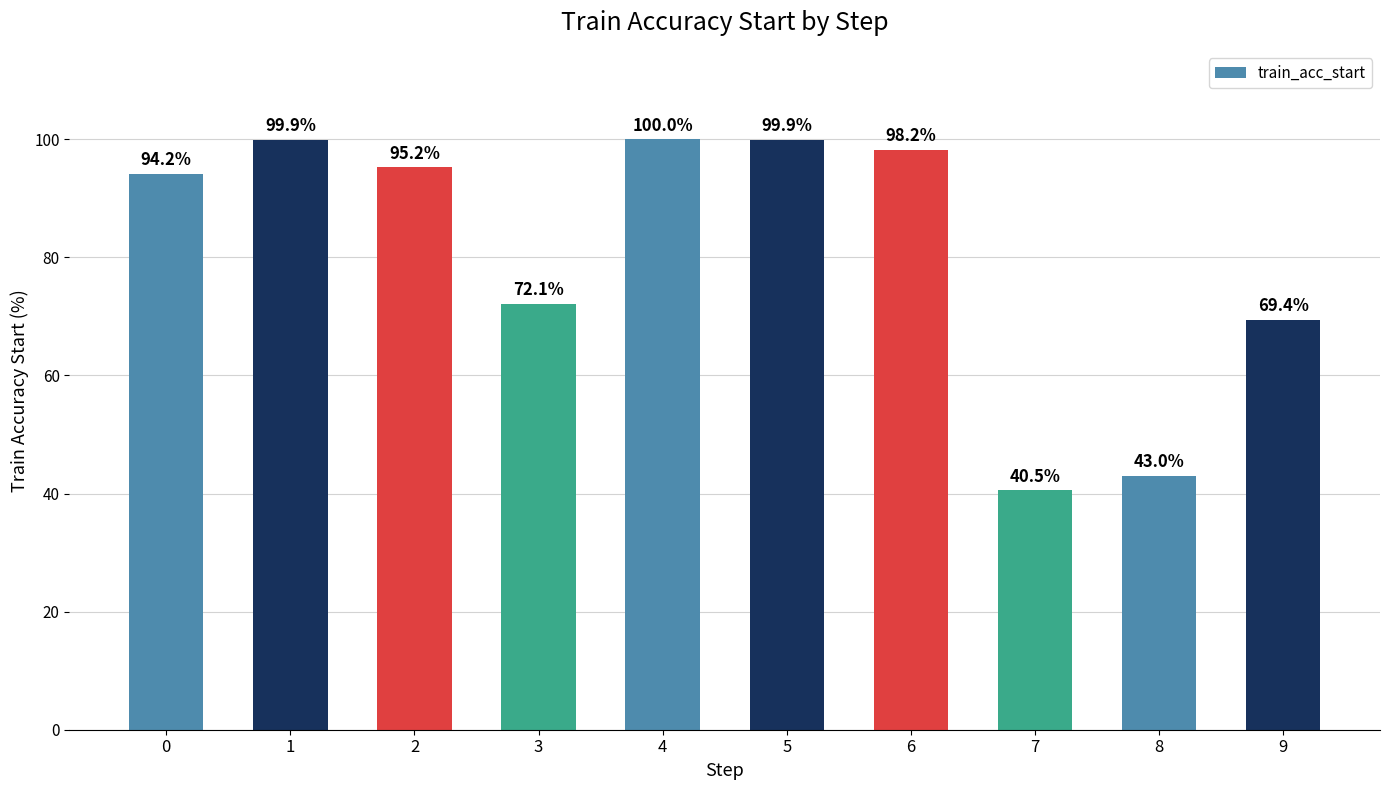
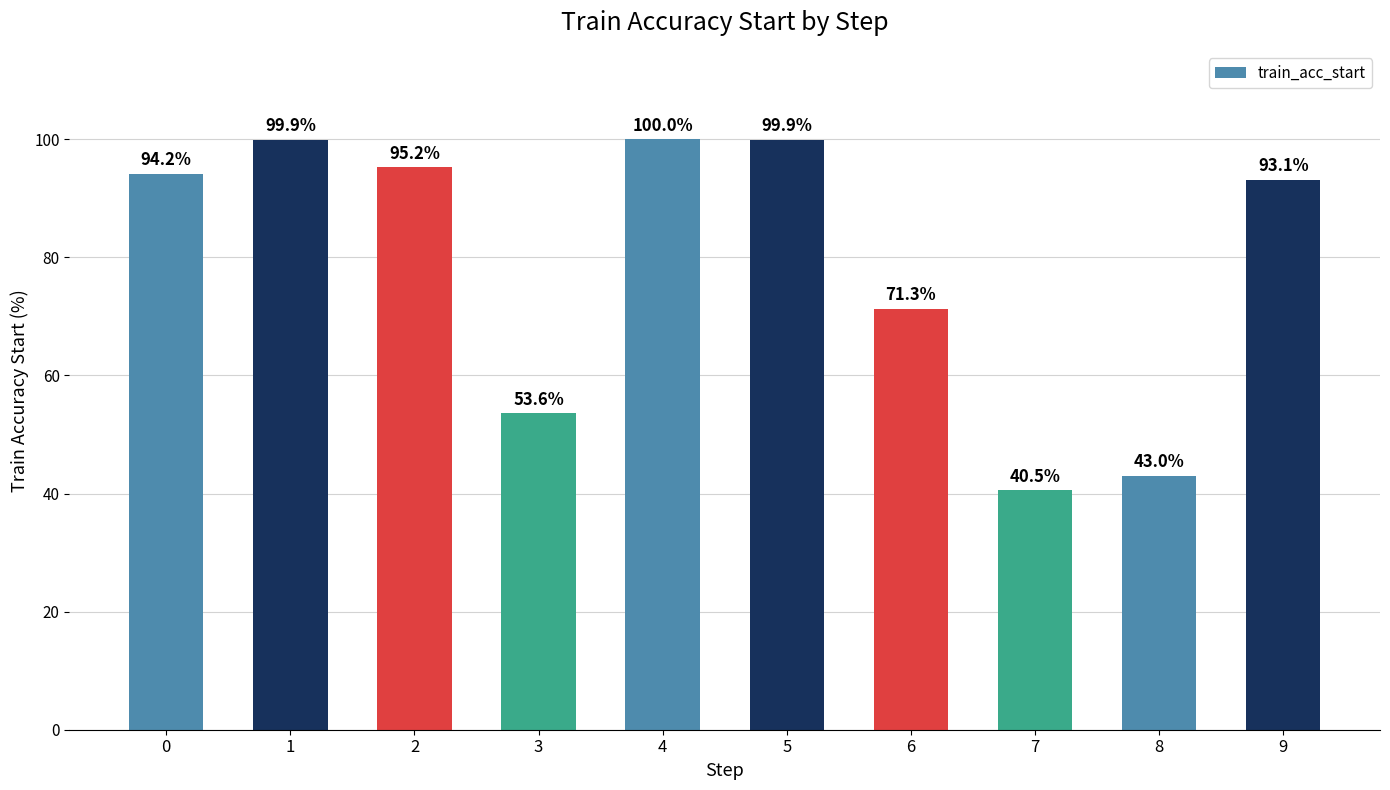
3: 72.1% -> 53.6%
6: 98.2% -> 71.3%
9: 69.4% -> 93.1%
